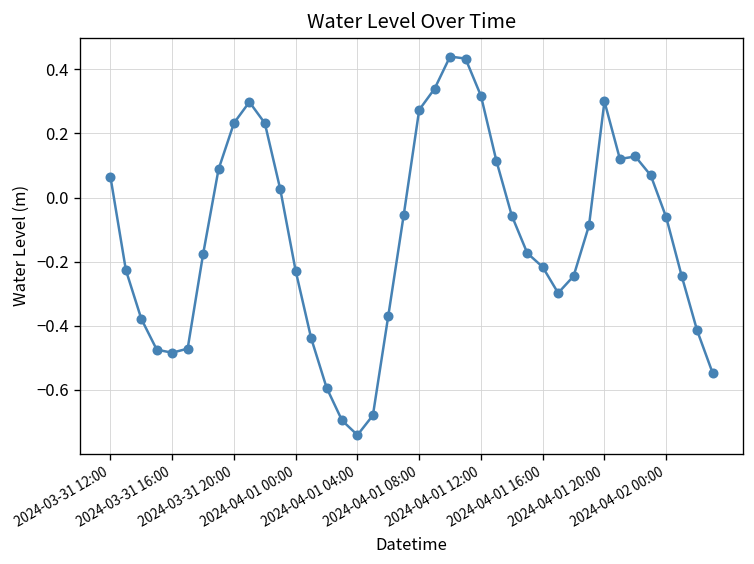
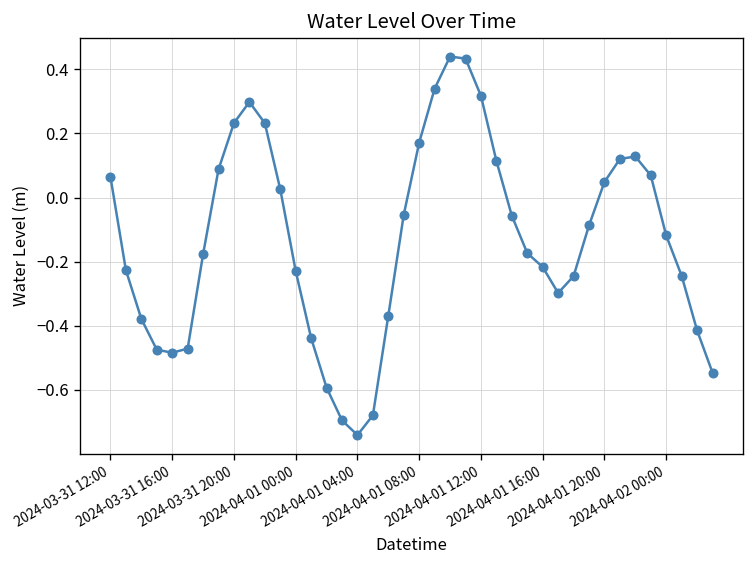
2024-04-01 08:00: 0.27 -> 0.17
2024-04-01 20:00: 0.30 -> 0.05
2024-04-02 00:00: -0.06 -> -0.12
